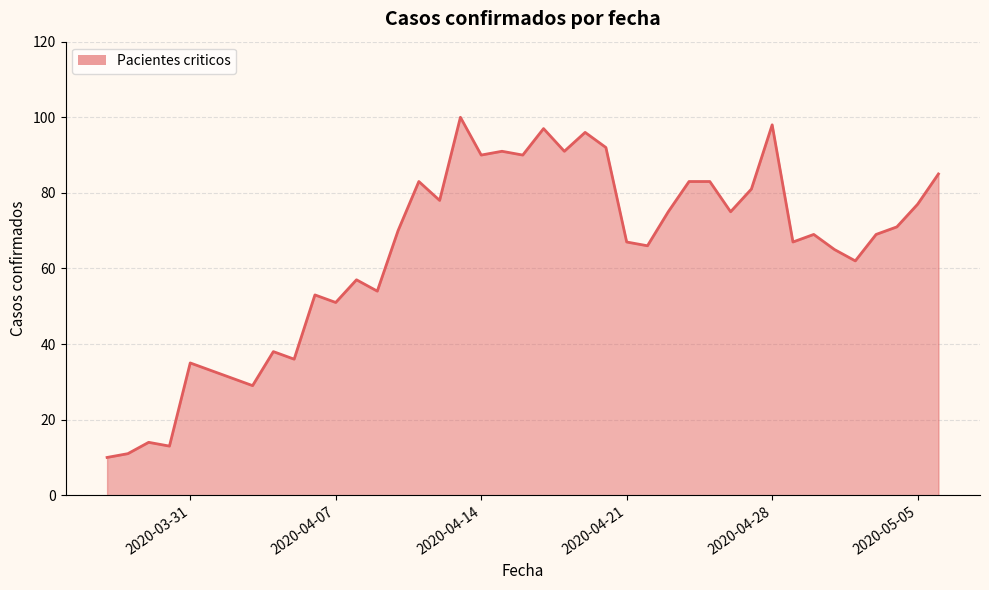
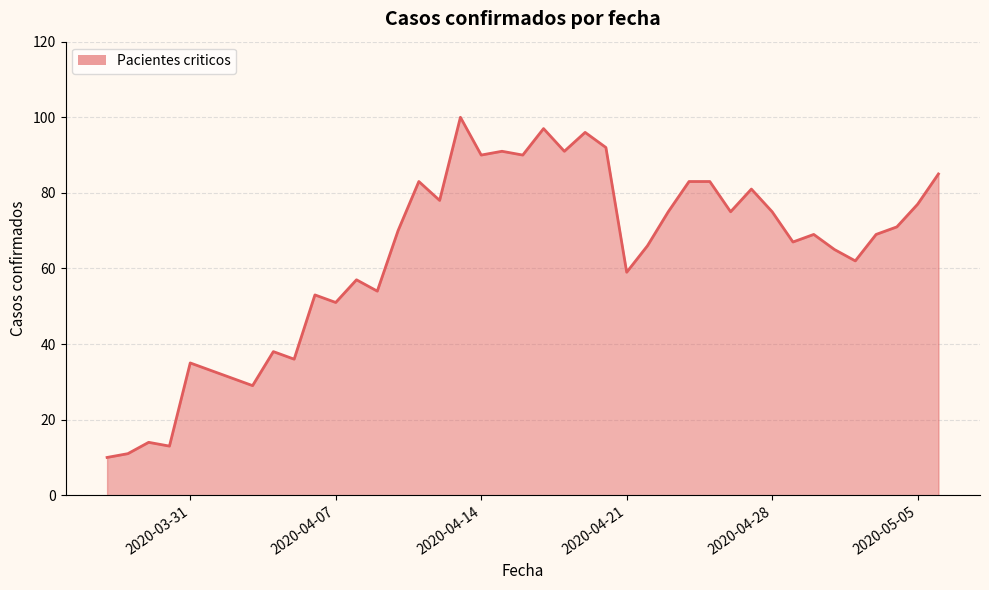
2020-04-21: 67 -> 59
2020-04-28: 98 -> 75
